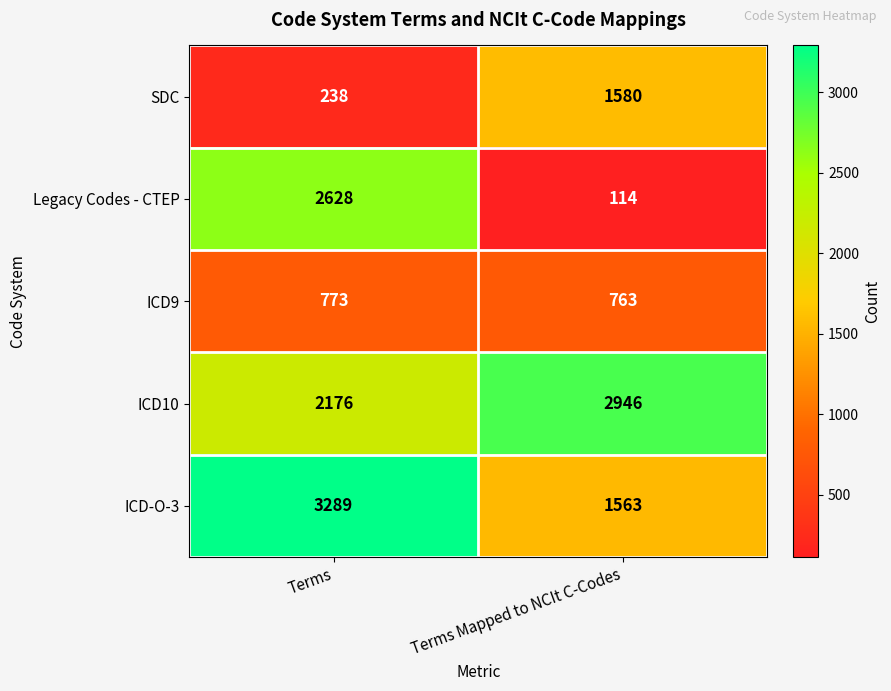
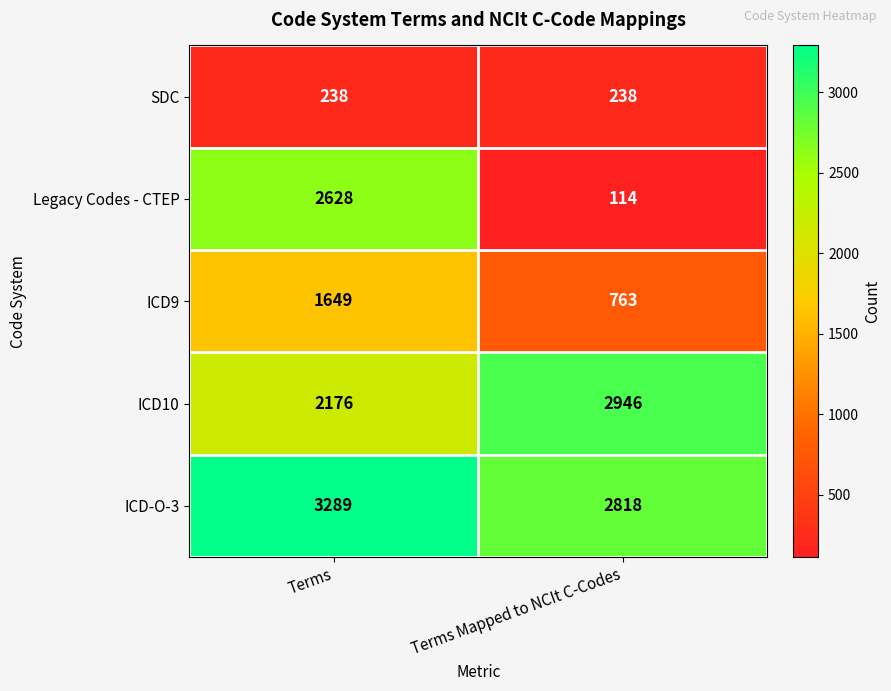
SDC, Terms Mapped to NCIt C-Codes: 1580 -> 238
ICD9, Terms: 773 -> 1649
ICD-O-3, Terms Mapped to NCIt C-Codes: 1563 -> 2818
